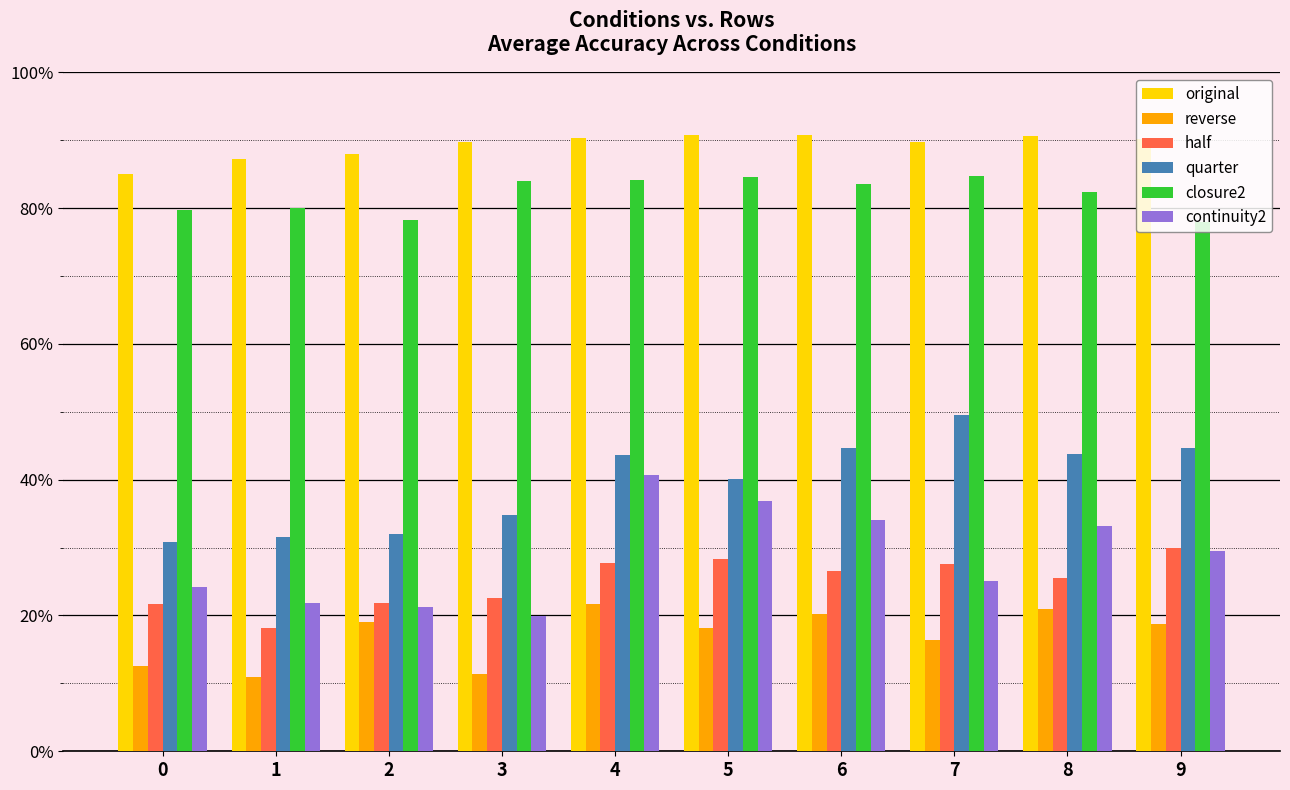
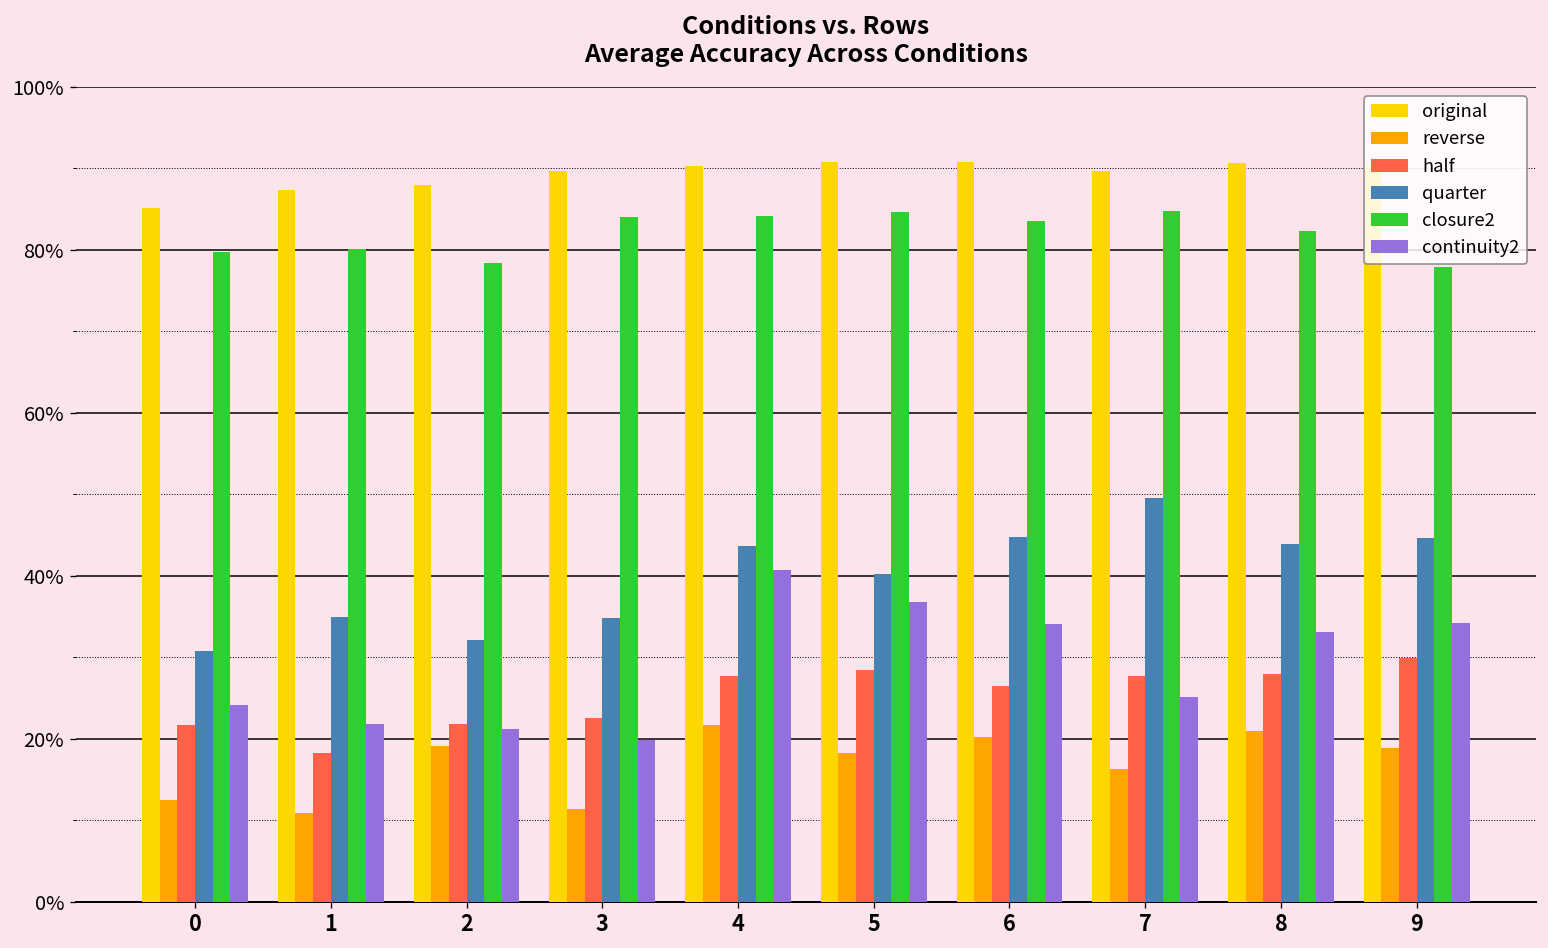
quarter, 1: 32% -> 35%
half, 8: 26% -> 28%
continuity2, 9: 29% -> 34%
